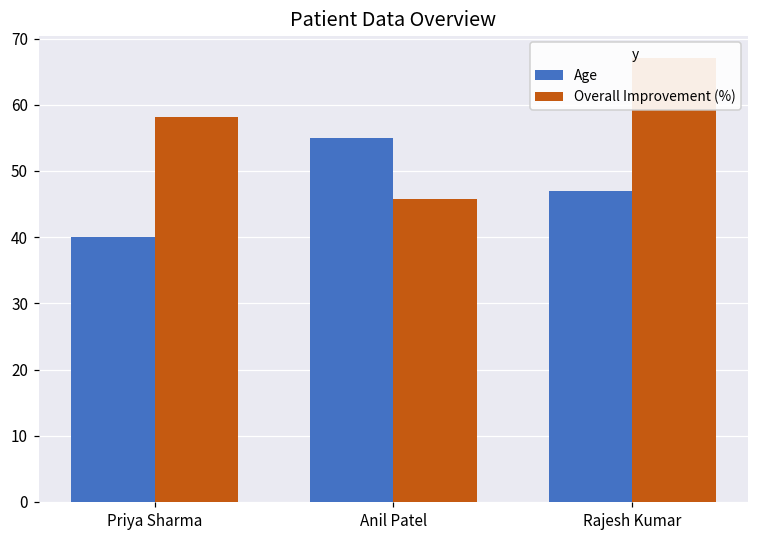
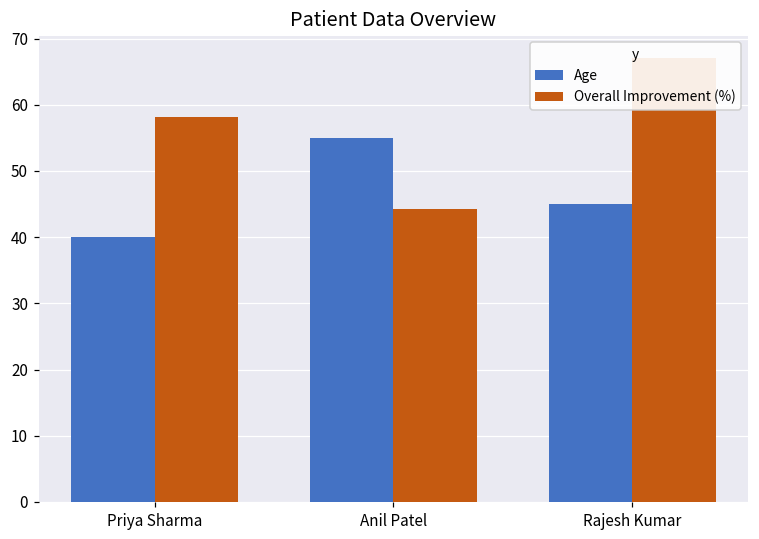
Overall Improvement (%), Anil Patel: 46 -> 44
Age, Rajesh Kumar: 47 -> 45
